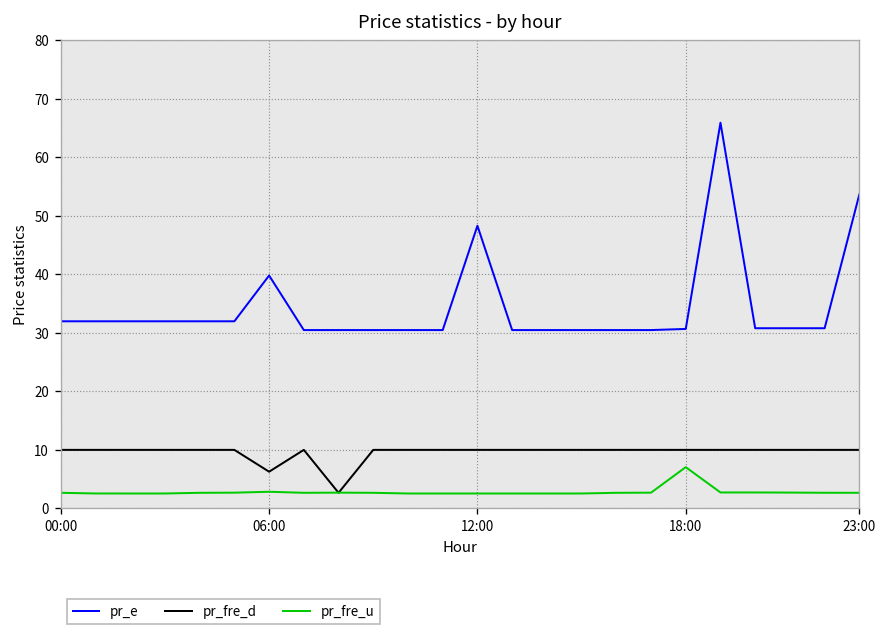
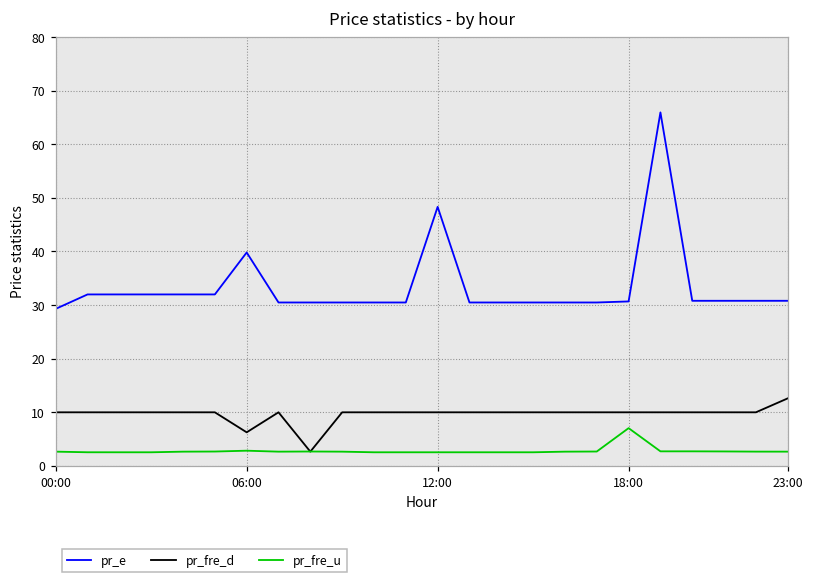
pr_e, 00:00: 32 -> 29
pr_e, 23:00: 54 -> 31
pr_fre_d, 23:00: 10 -> 13
